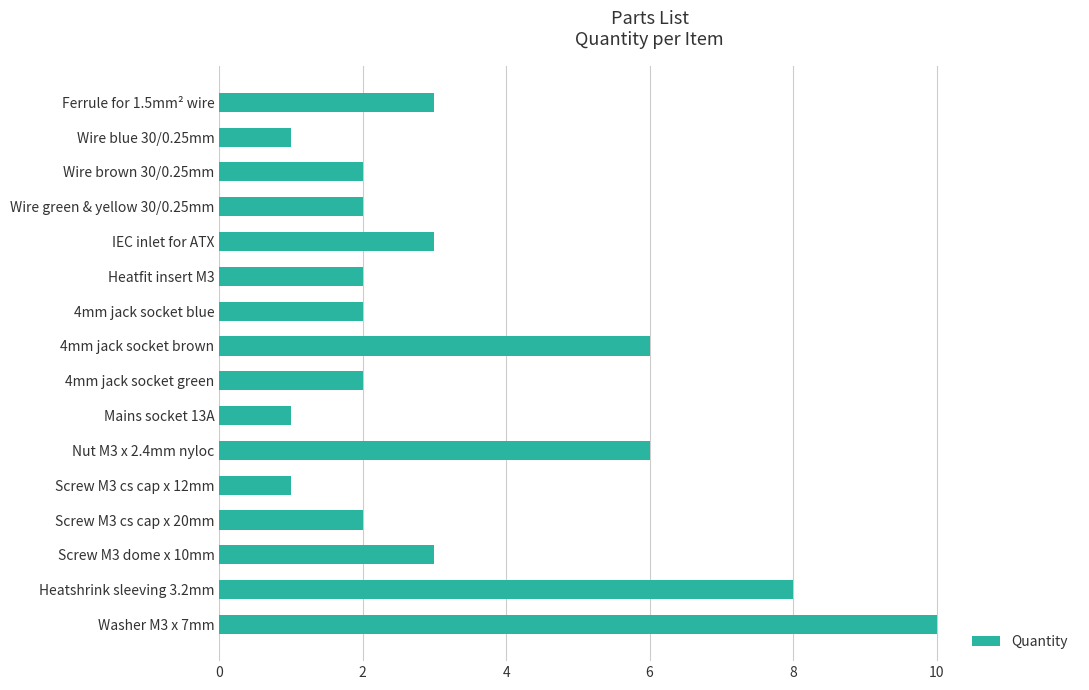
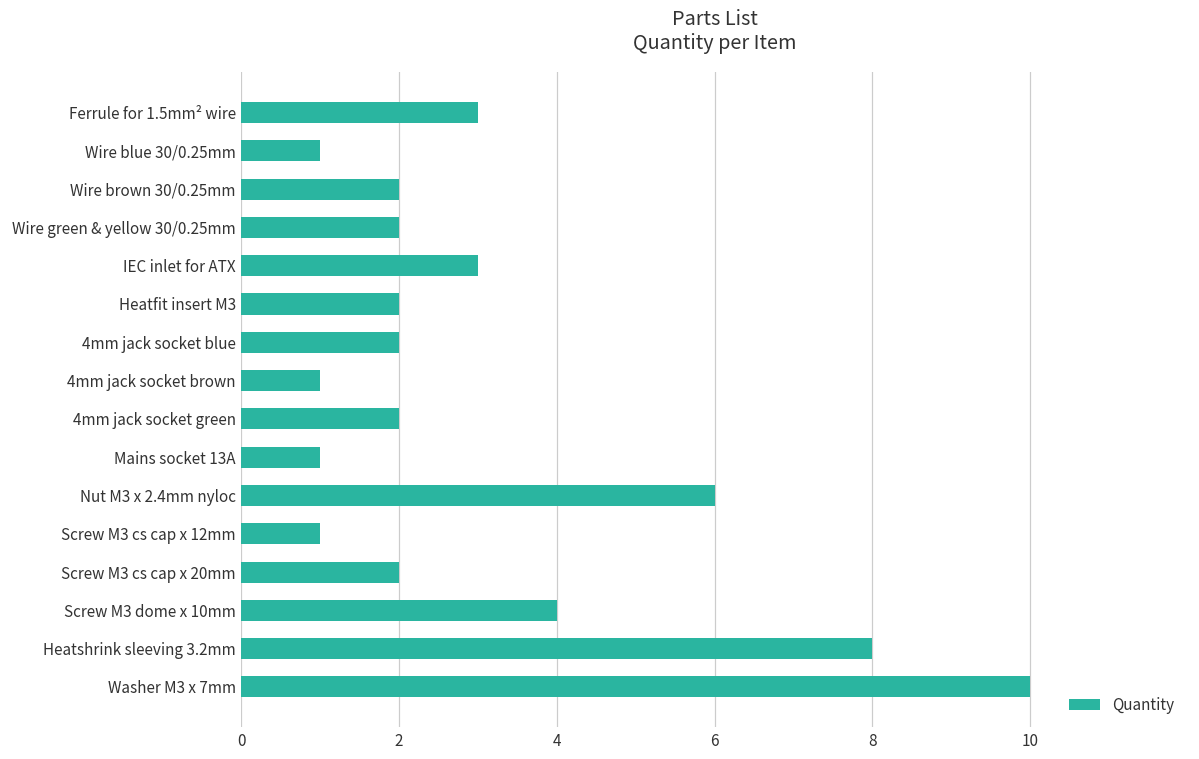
4mm jack socket brown: 6 -> 1
Screw M3 dome x 10mm: 3 -> 4
